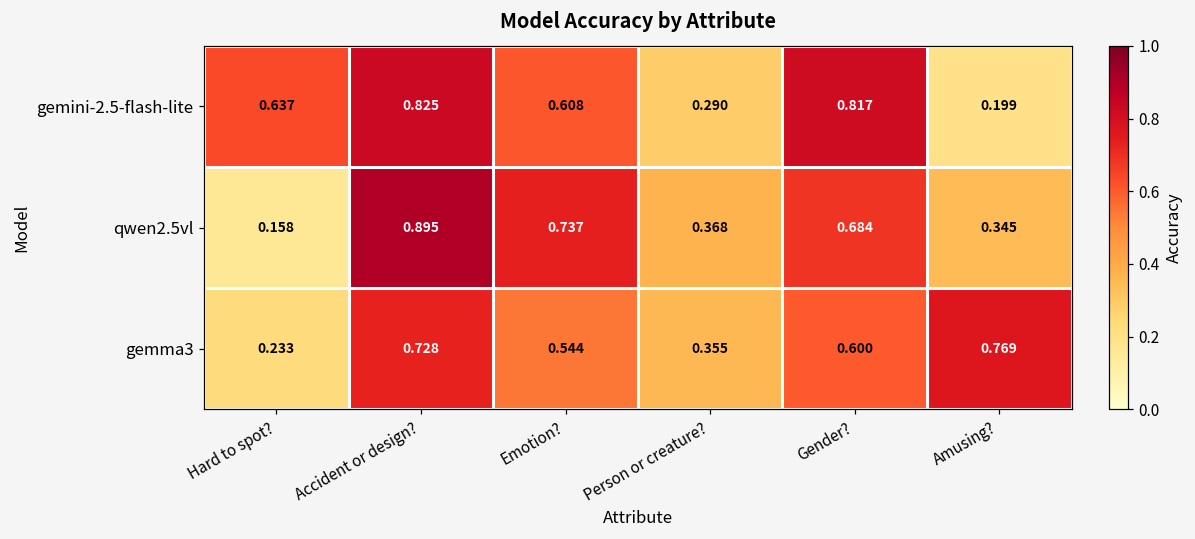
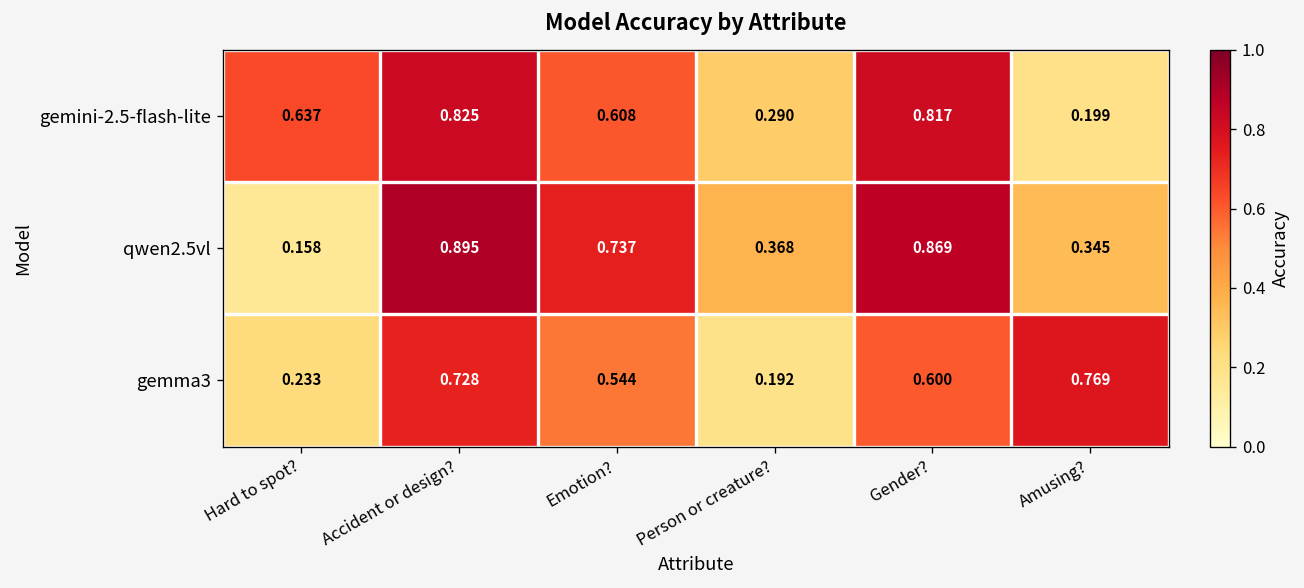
qwen2.5vl, Gender?: 0.684 -> 0.869
gemma3, Person or creature?: 0.355 -> 0.192
